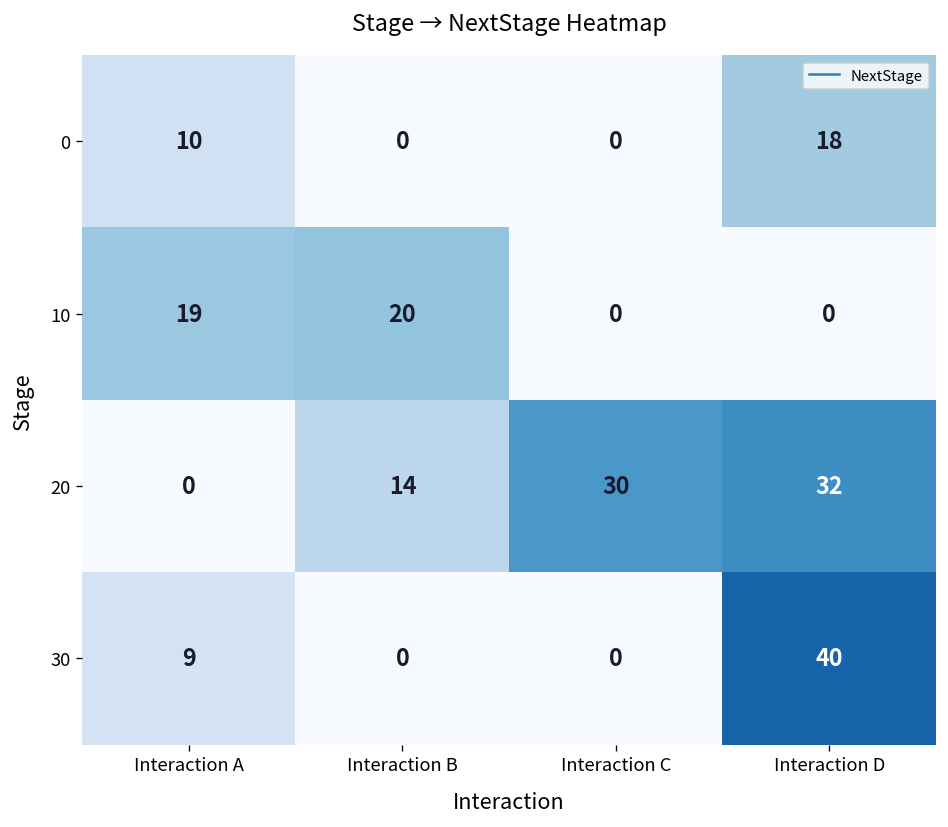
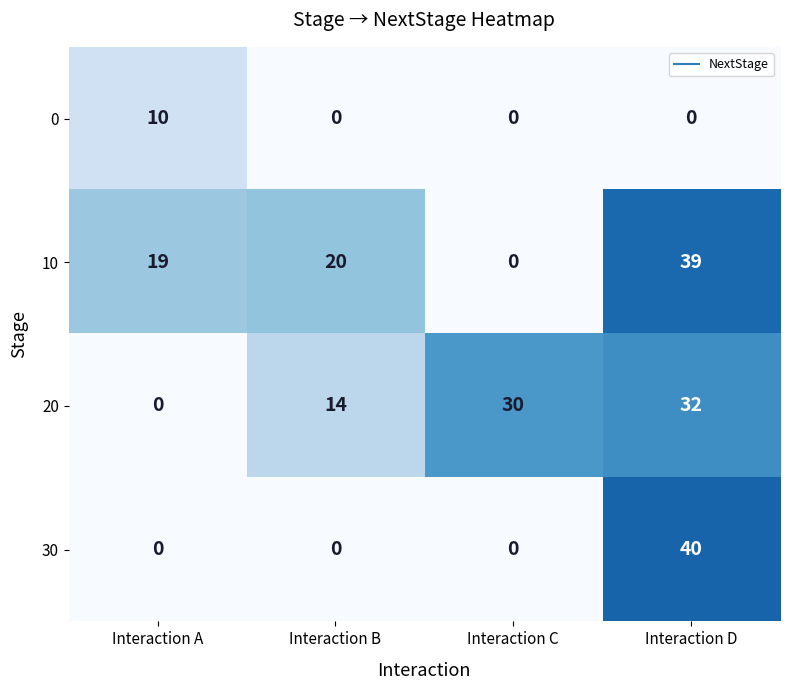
0, Interaction D: 18 -> 0
10, Interaction D: 0 -> 39
30, Interaction A: 9 -> 0
